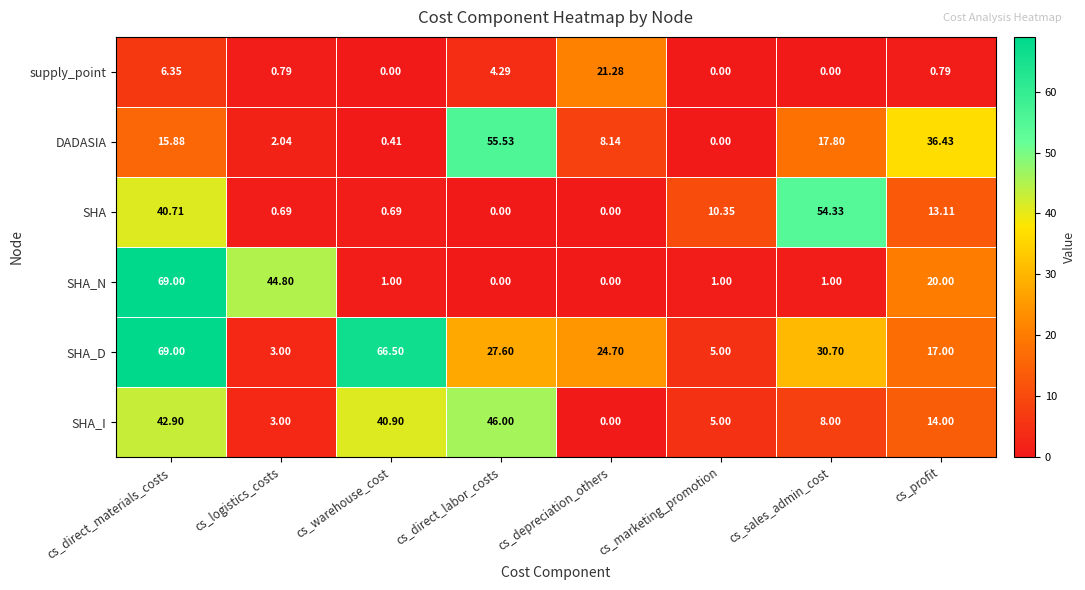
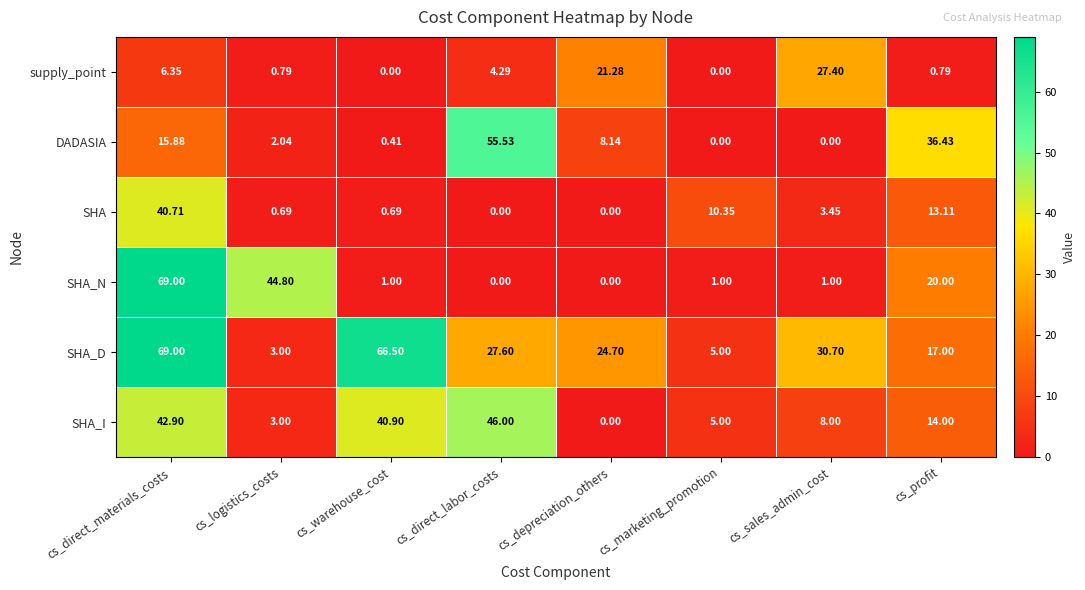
supply_point, cs_sales_admin_cost: 0.00 -> 27.40
DADASIA, cs_sales_admin_cost: 17.80 -> 0.00
SHA, cs_sales_admin_cost: 54.33 -> 3.45
